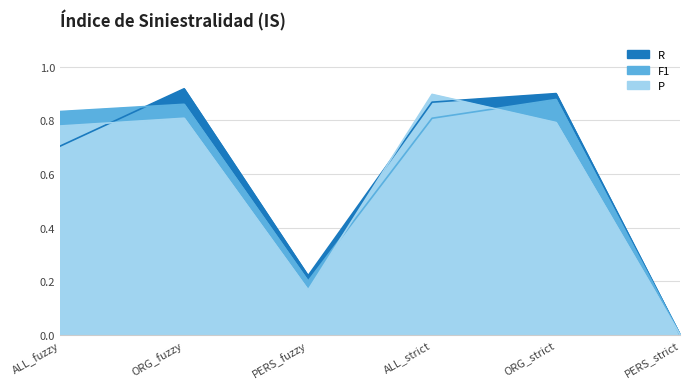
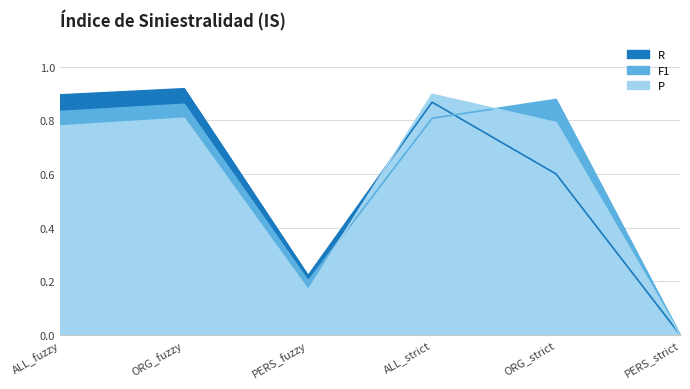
R, ALL_fuzzy: 0.70 -> 0.90
R, ORG_strict: 0.9 -> 0.6
